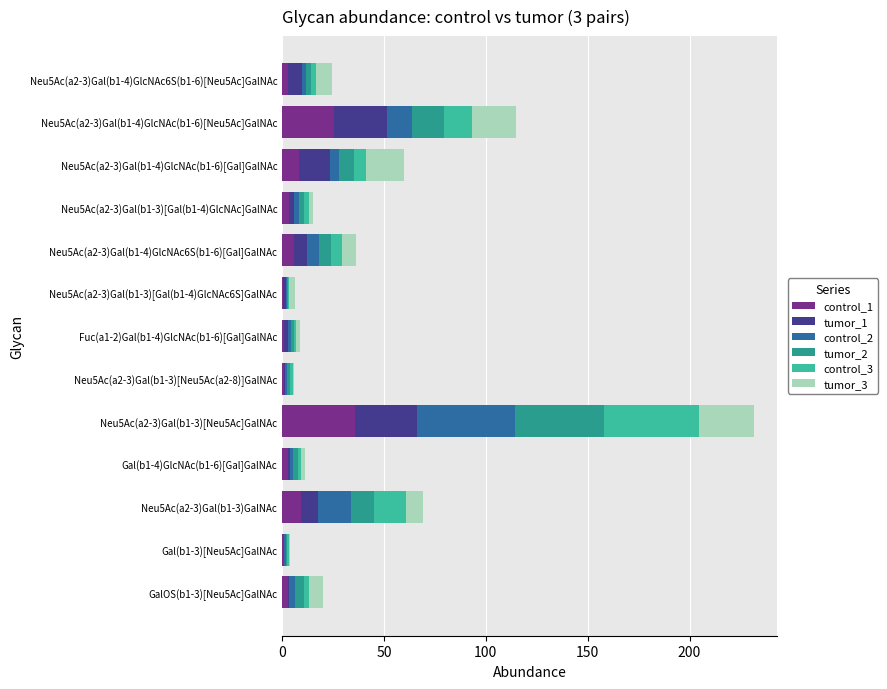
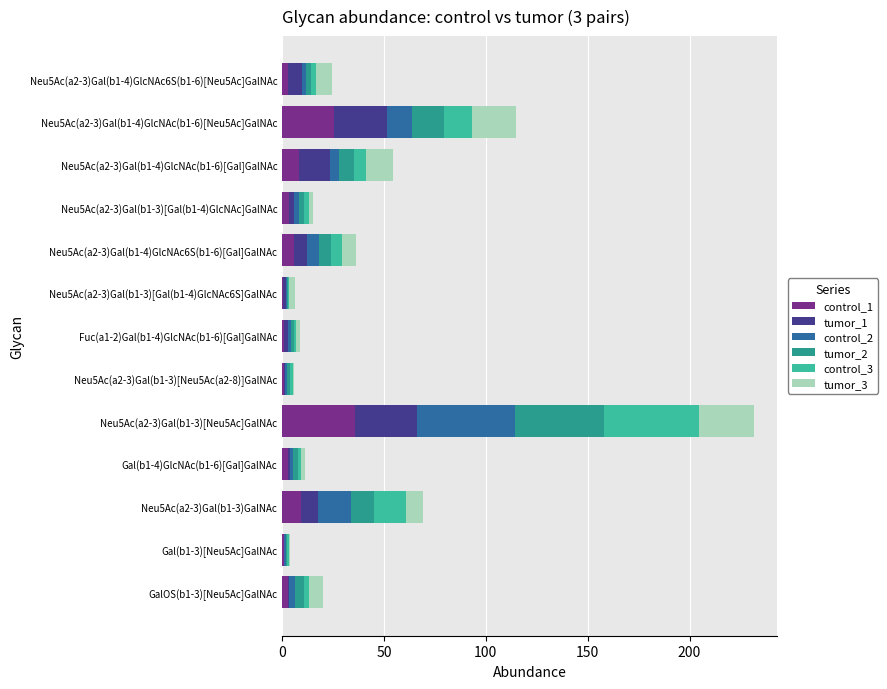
tumor_3, Neu5Ac(a2-3)Gal(b1-4)GlcNAc(b1-6)[Gal]GalNAc: 19 -> 14
